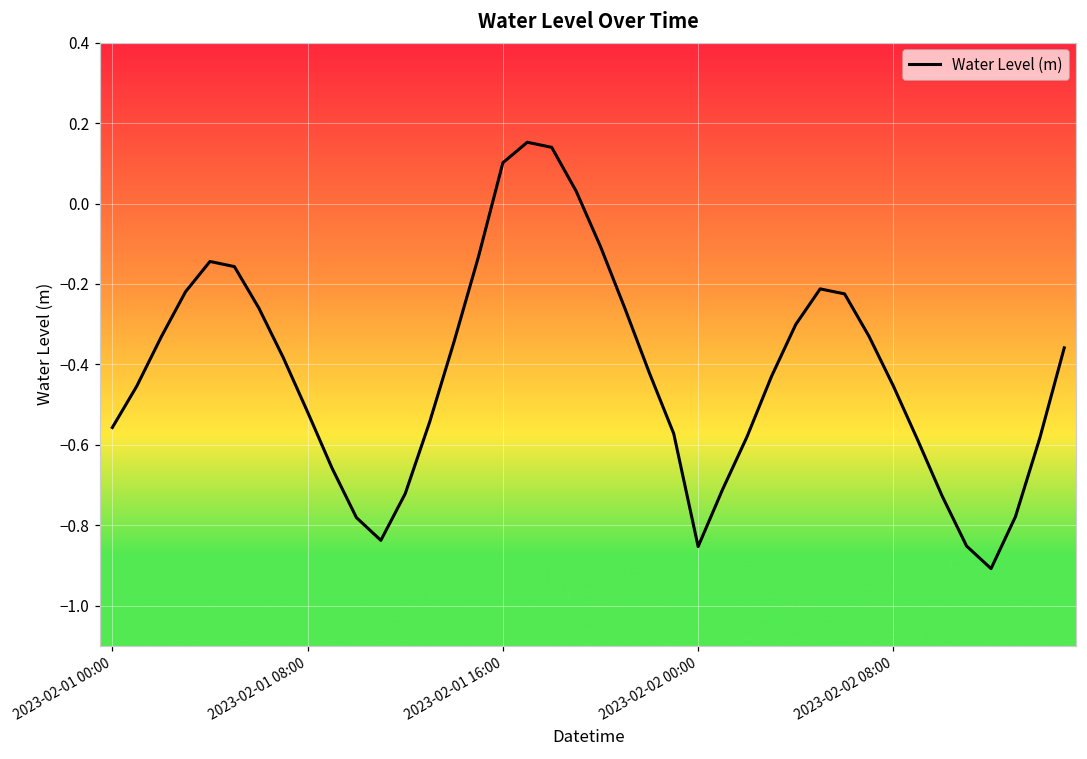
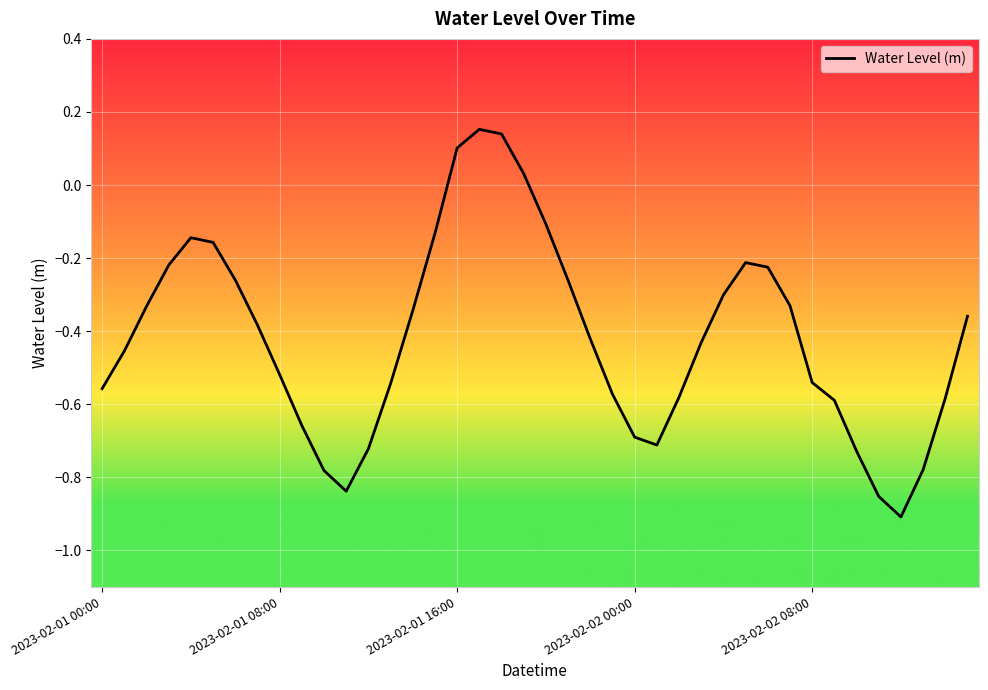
2023-02-02 00:00: -0.85 -> -0.69
2023-02-02 08:00: -0.45 -> -0.54
